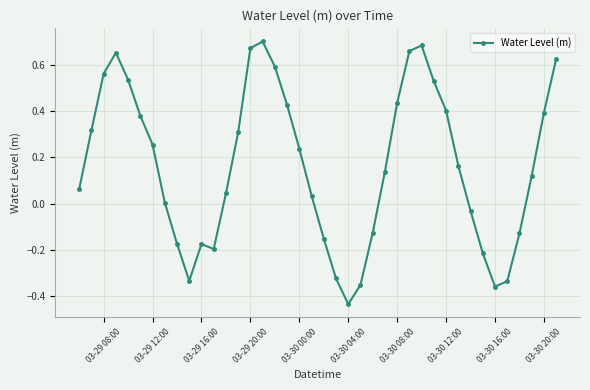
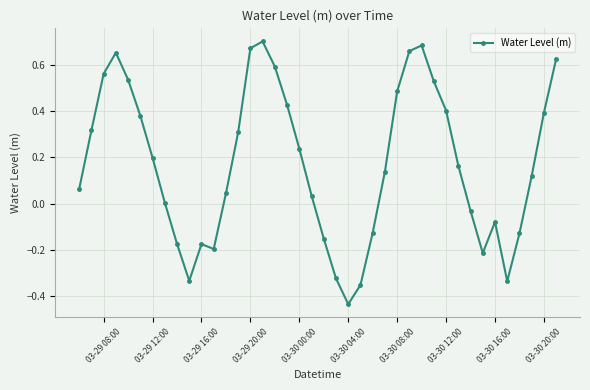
03-29 12:00: 0.26 -> 0.20
03-30 08:00: 0.44 -> 0.49
03-30 16:00: -0.36 -> -0.08
